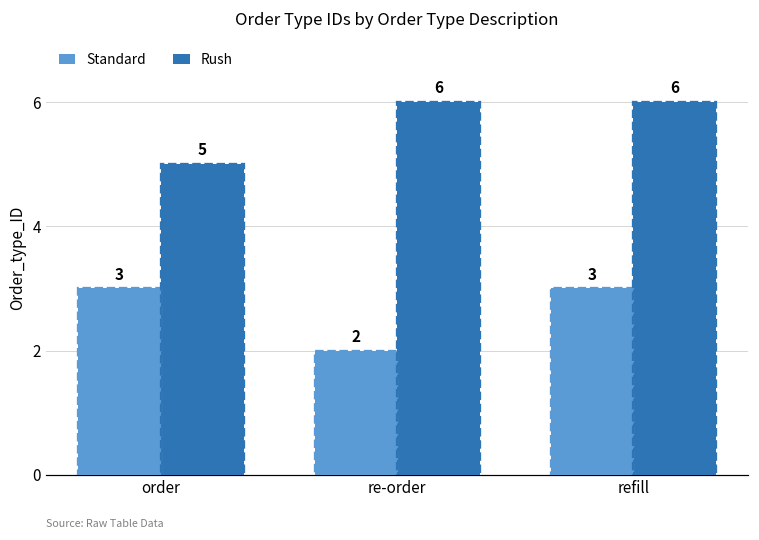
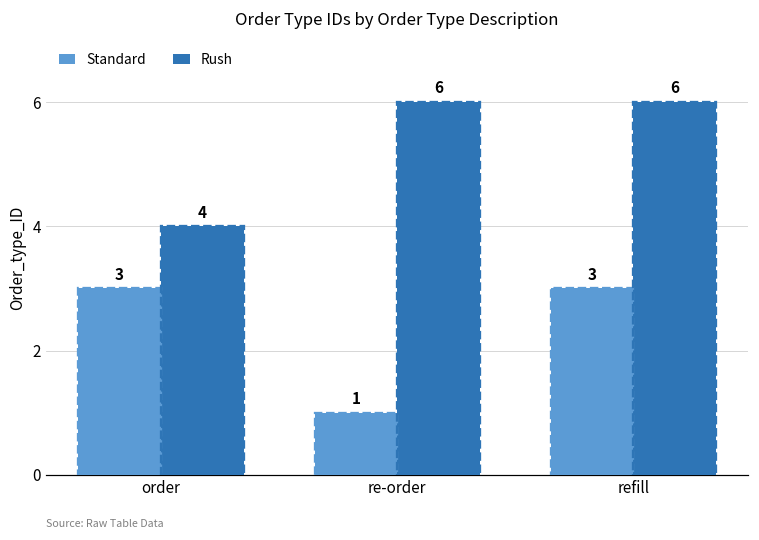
Rush, order: 5 -> 4
Standard, re-order: 2 -> 1
